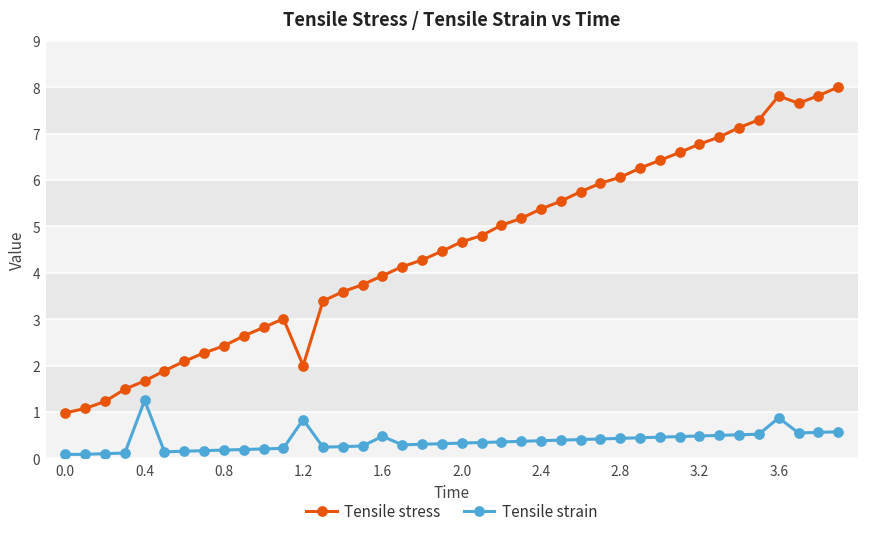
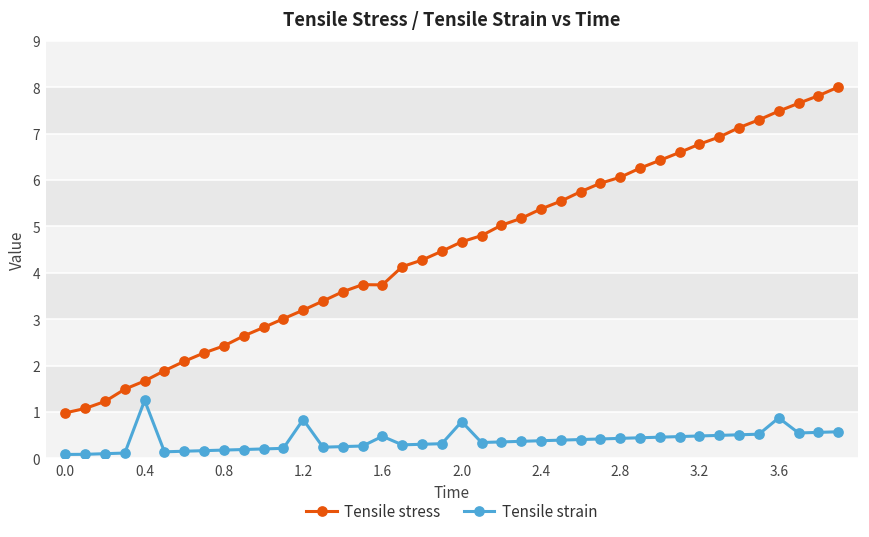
Tensile stress, 1.2: 2.0 -> 3.2
Tensile stress, 1.6: 3.9 -> 3.7
Tensile strain, 2.0: 0.3 -> 0.8
Tensile stress, 3.6: 7.8 -> 7.5
